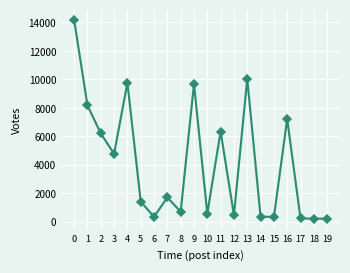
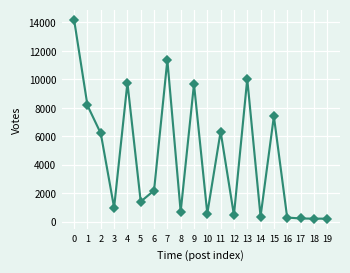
3: 4800 -> 1000
6: 300 -> 2200
7: 1700 -> 11400
15: 300 -> 7400
16: 7200 -> 300
